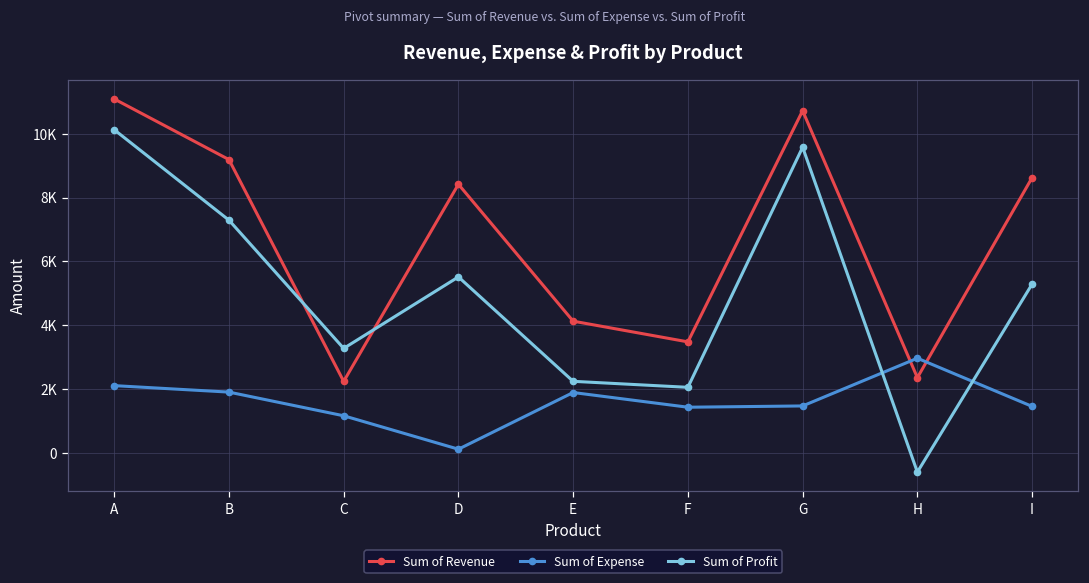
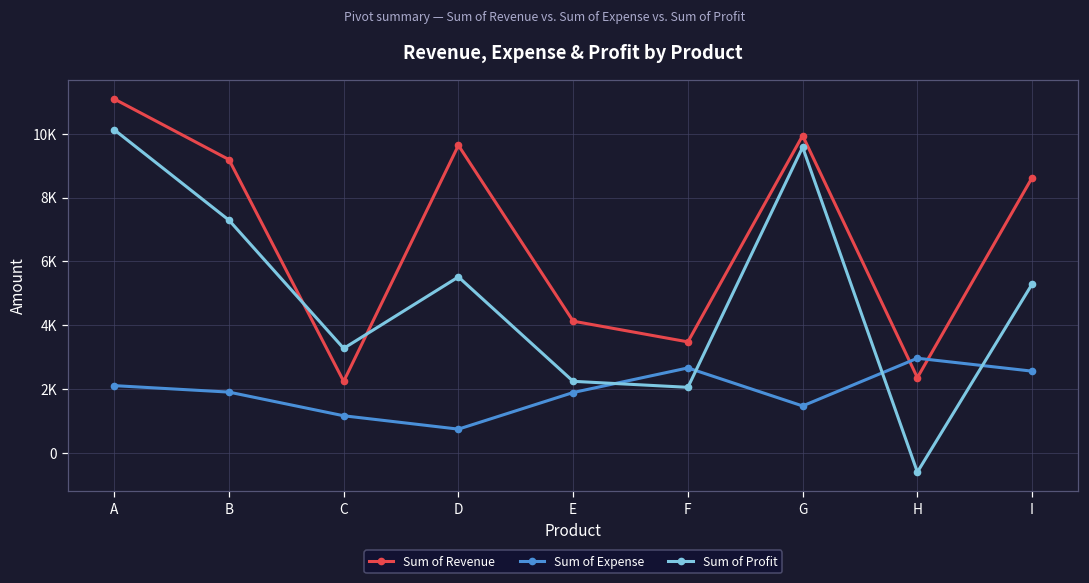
Sum of Revenue, D: 8400 -> 9600
Sum of Expense, D: 100 -> 700
Sum of Expense, F: 1400 -> 2700
Sum of Revenue, G: 10700 -> 9900
Sum of Expense, I: 1500 -> 2600
